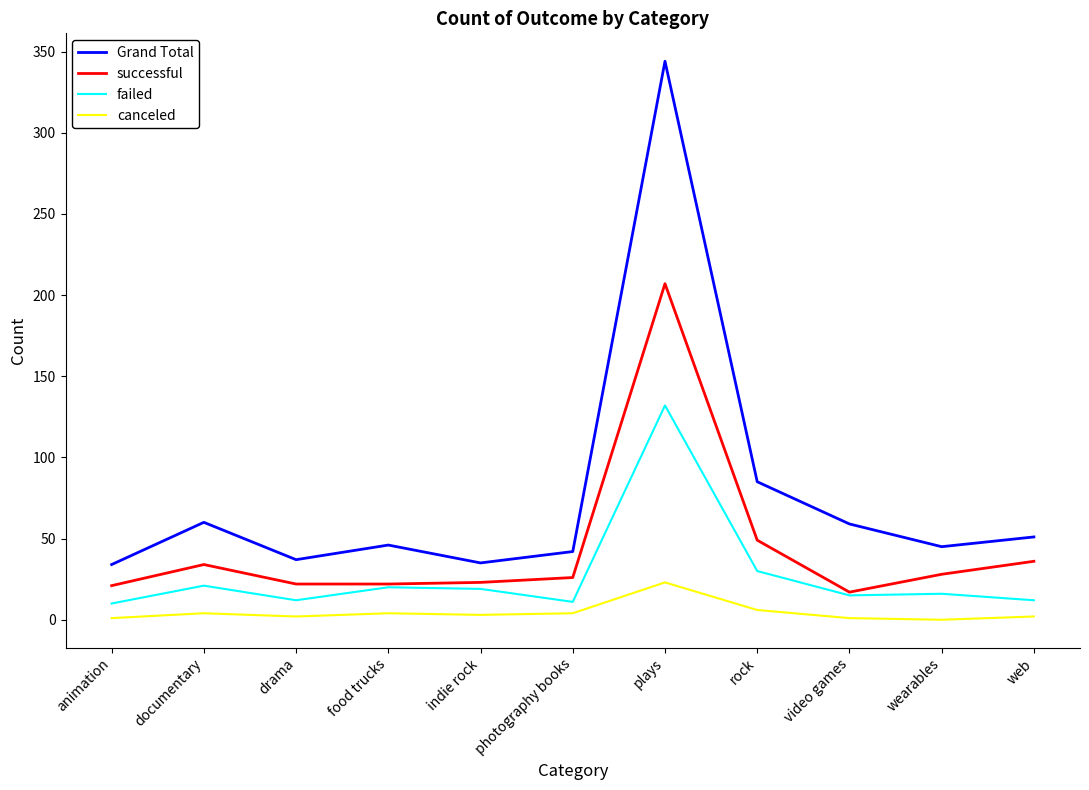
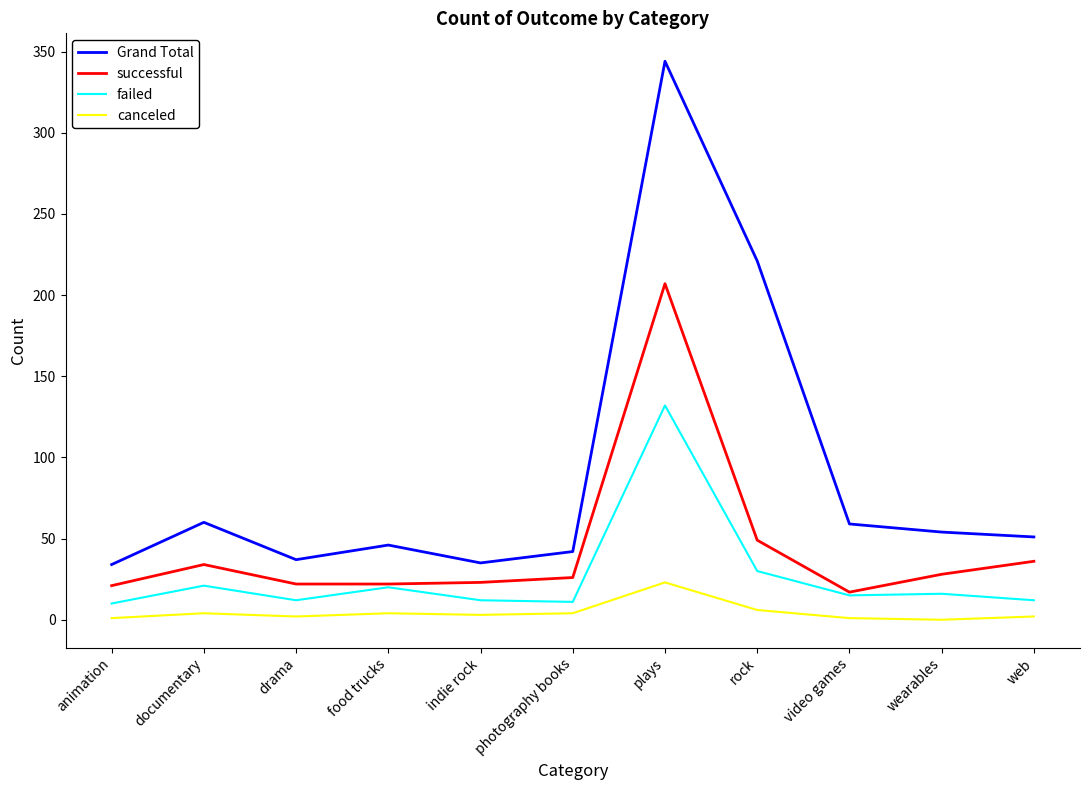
failed, indie rock: 19 -> 12
Grand Total, rock: 85 -> 221
Grand Total, wearables: 45 -> 54
